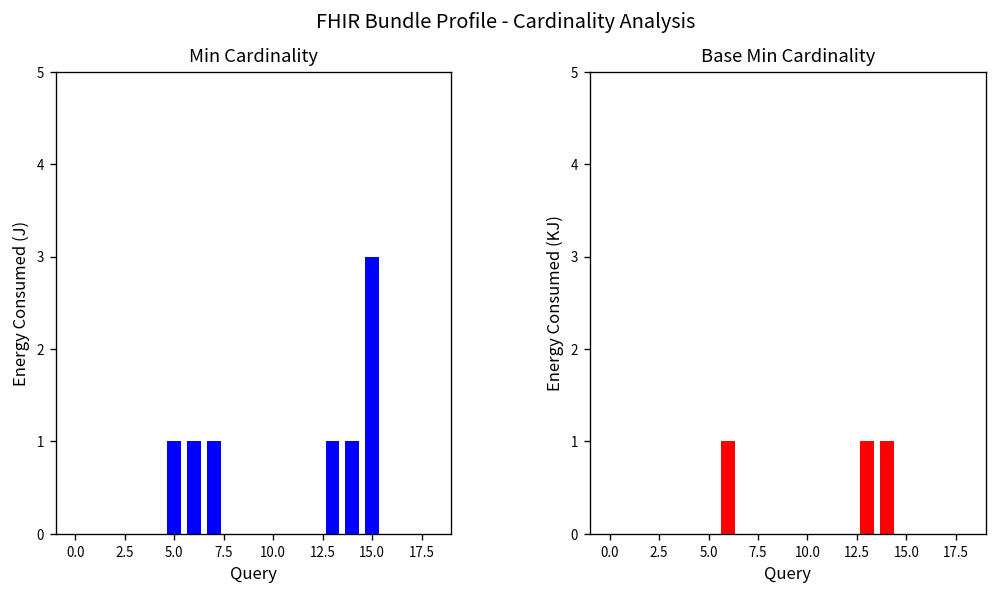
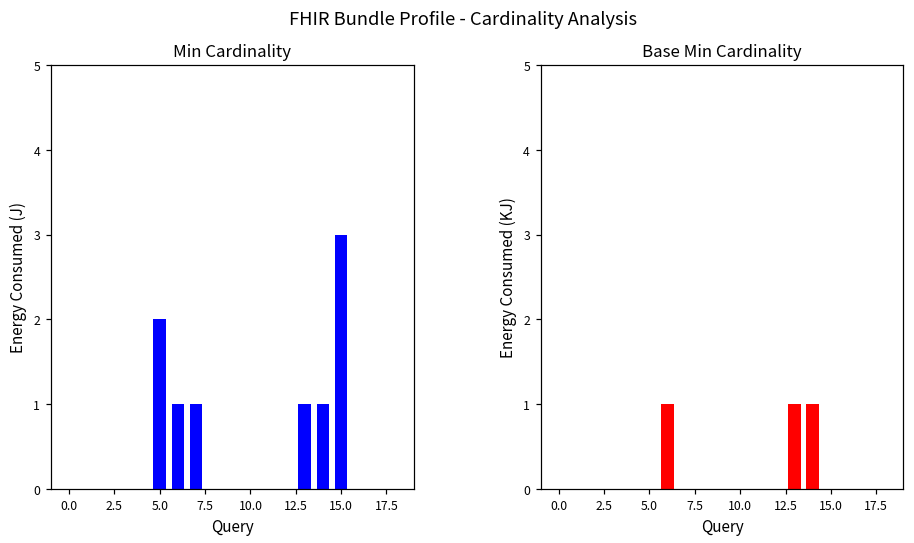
Min Cardinality, 5.0: 1 -> 2
